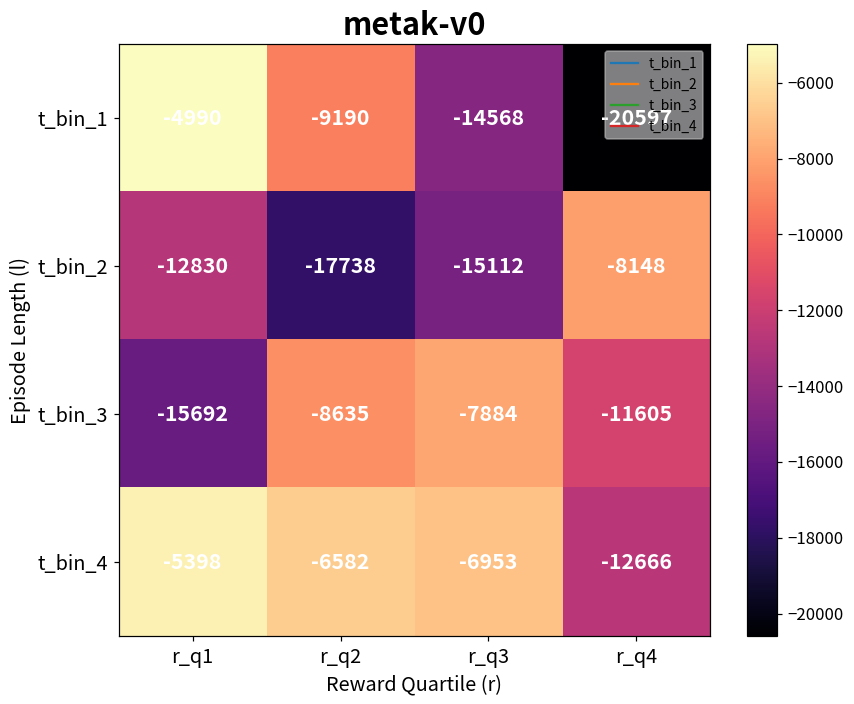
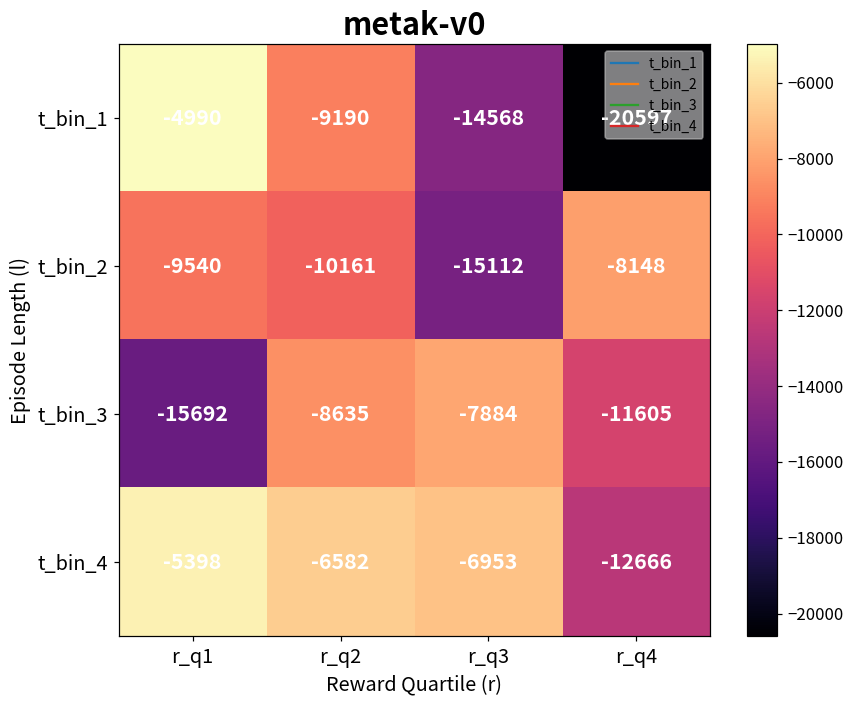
t_bin_2, r_q1: -12830 -> -9540
t_bin_2, r_q2: -17738 -> -10161
